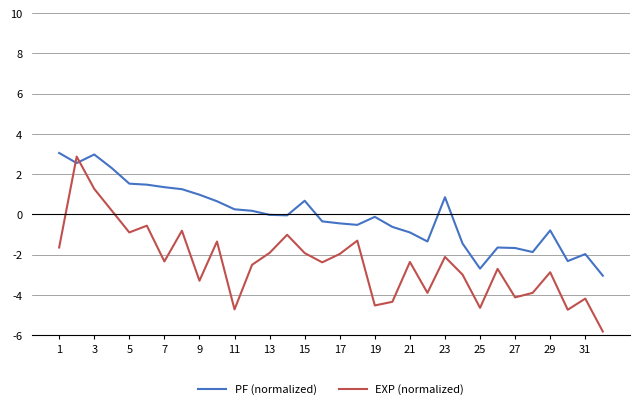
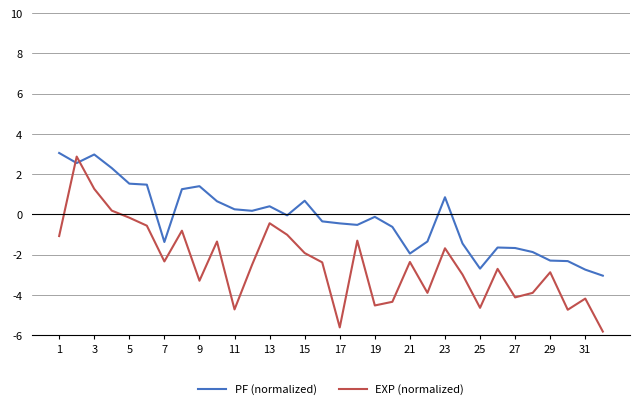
EXP (normalized), 1: -1.7 -> -1.1
EXP (normalized), 5: -0.9 -> -0.2
PF (normalized), 7: 1.4 -> -1.4
PF (normalized), 9: 1.0 -> 1.4
PF (normalized), 13: 0.0 -> 0.4
EXP (normalized), 13: -1.9 -> -0.4
EXP (normalized), 17: -2.0 -> -5.6
PF (normalized), 21: -0.9 -> -2.0
EXP (normalized), 23: -2.1 -> -1.7
PF (normalized), 29: -0.8 -> -2.3
PF (normalized), 31: -2.0 -> -2.8
